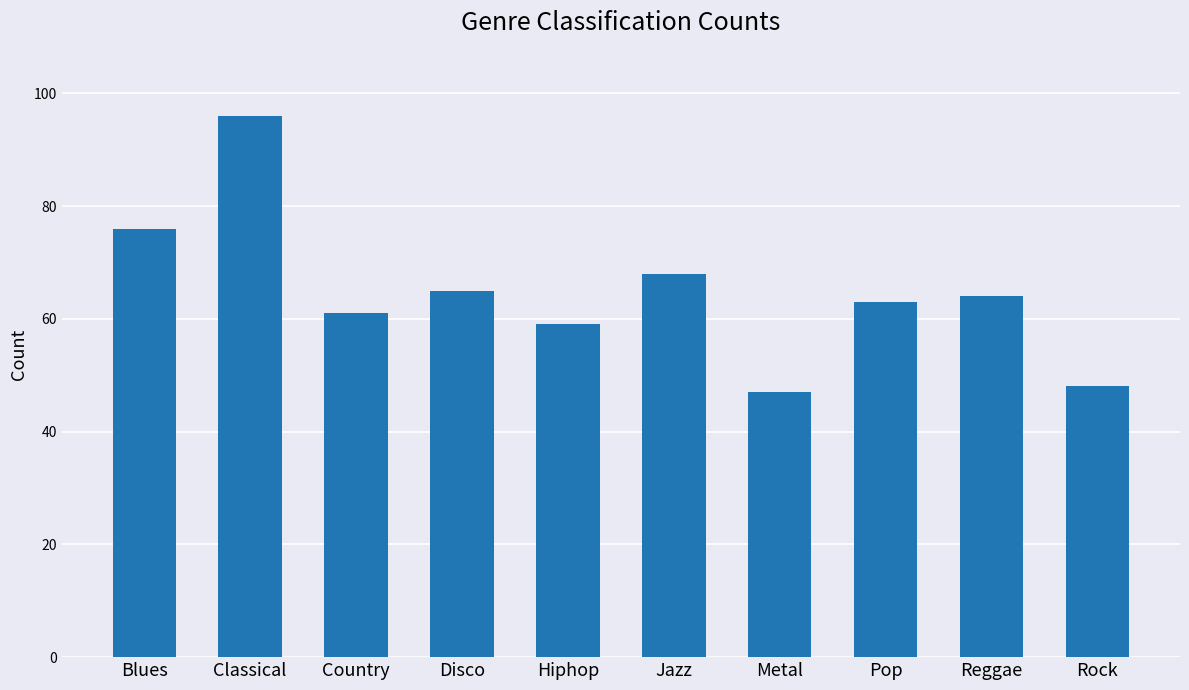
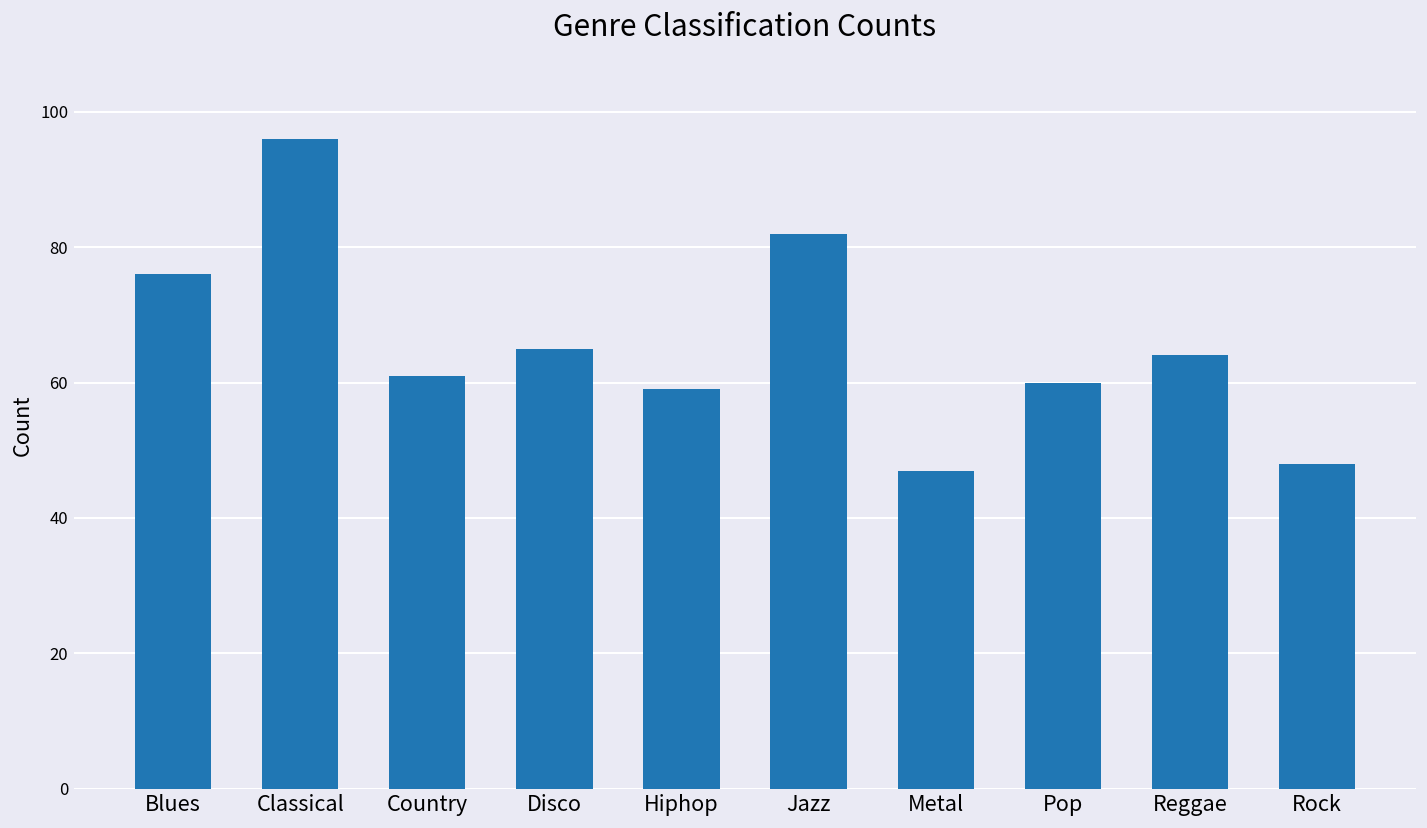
Jazz: 68 -> 82
Pop: 63 -> 60
